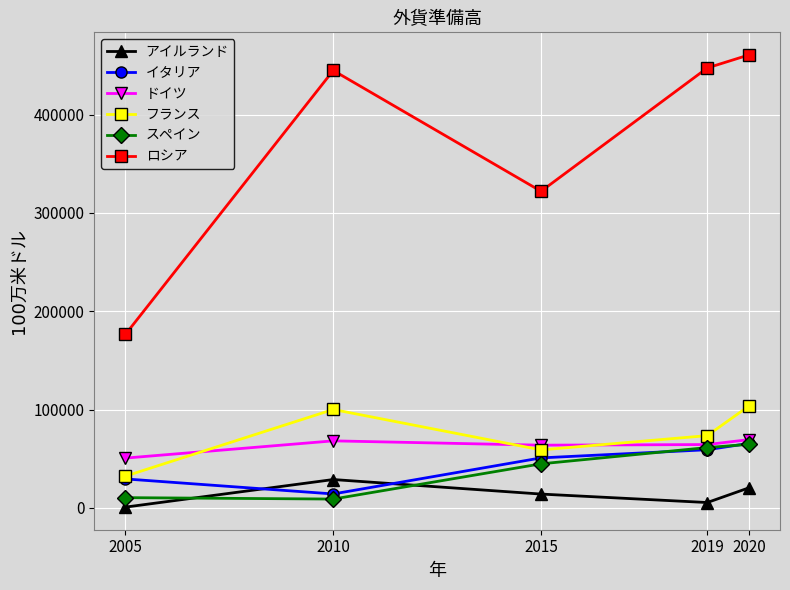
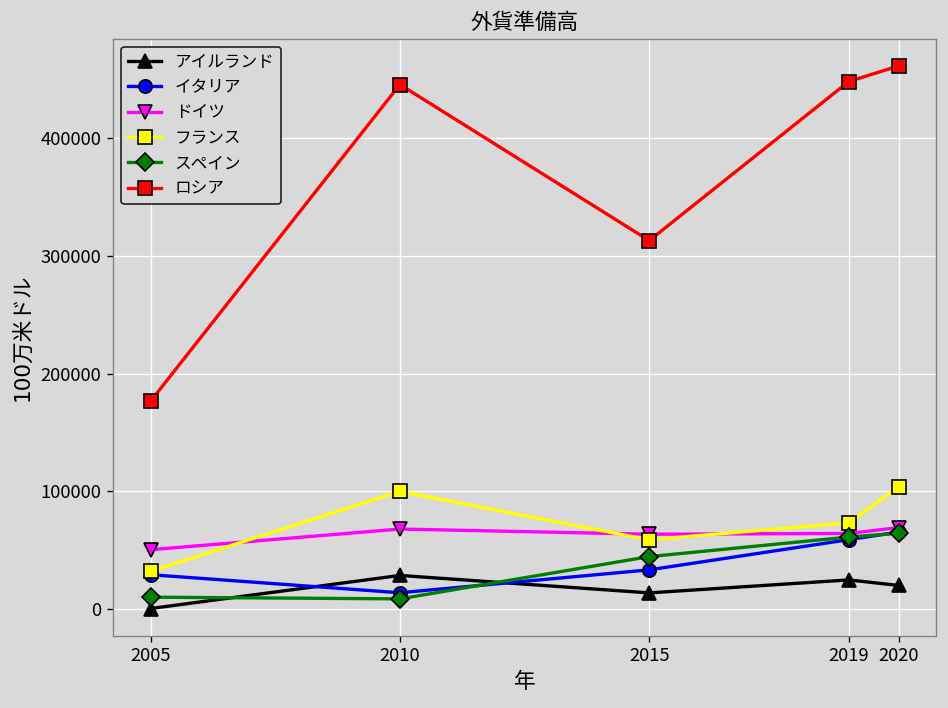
イタリア, 2015: 50000 -> 30000
ロシア, 2015: 320000 -> 310000
アイルランド, 2019: 10000 -> 30000
